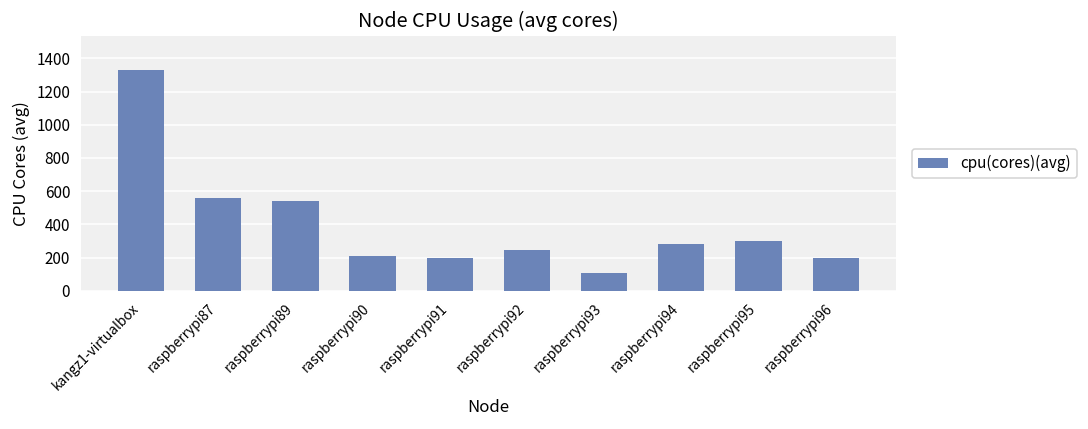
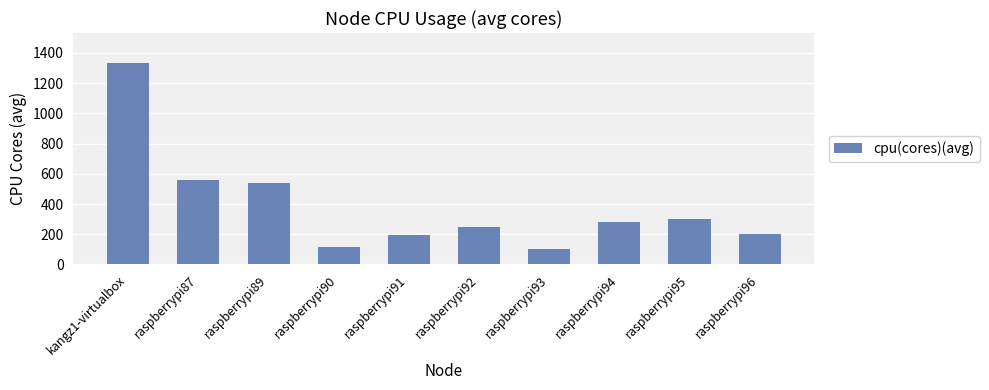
raspberrypi90: 210 -> 110
